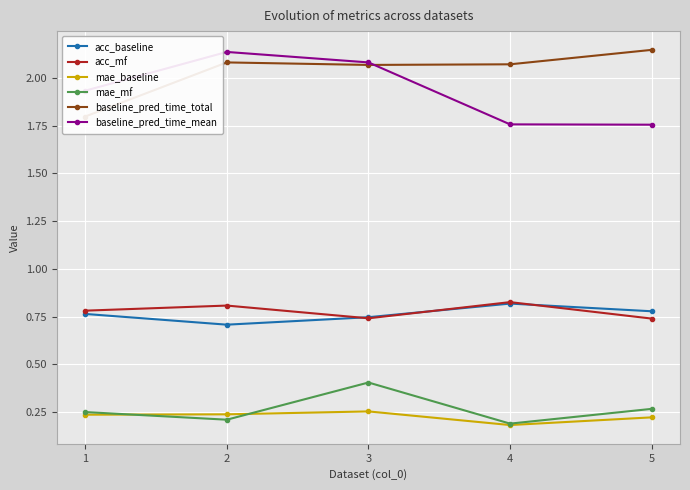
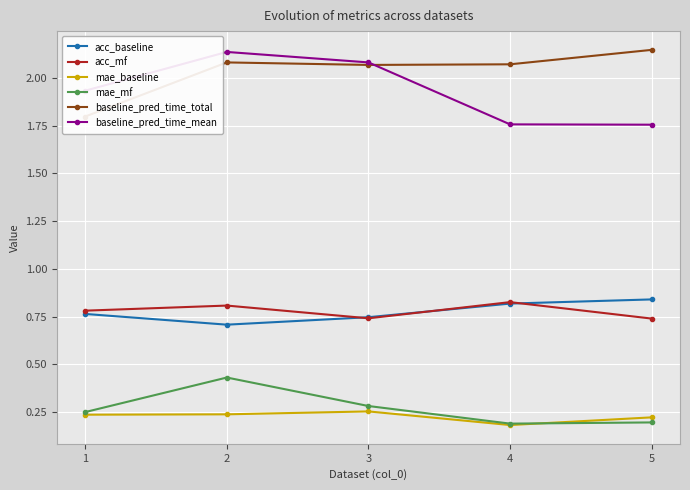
mae_mf, 2: 0.21 -> 0.43
mae_mf, 3: 0.40 -> 0.28
acc_baseline, 5: 0.78 -> 0.84
mae_mf, 5: 0.27 -> 0.20
